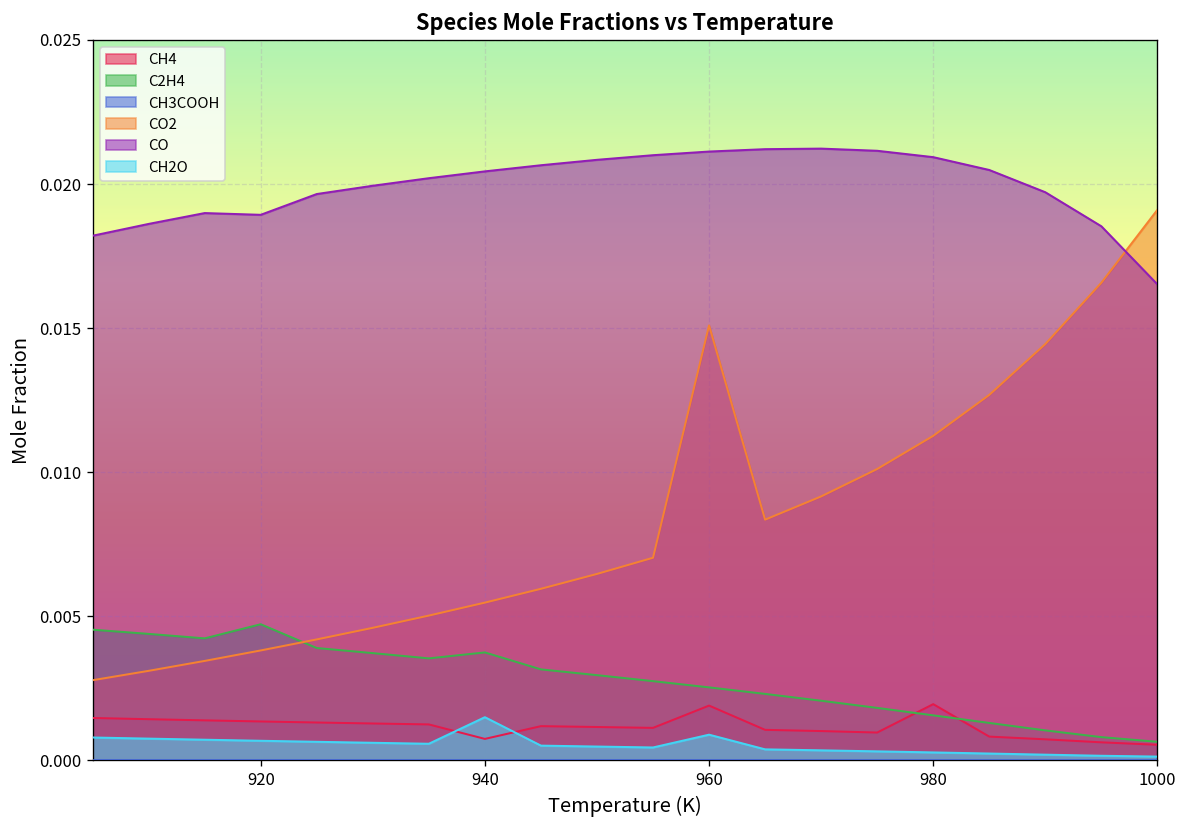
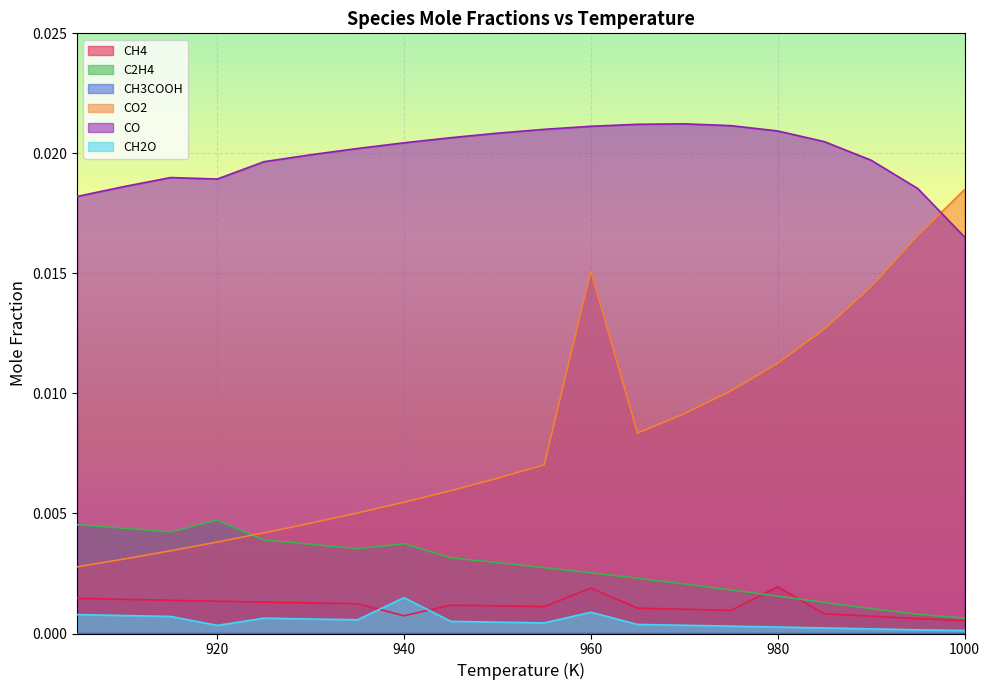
CH2O, 920: 0.0007 -> 0.0003
CO2, 1000: 0.0191 -> 0.0185
